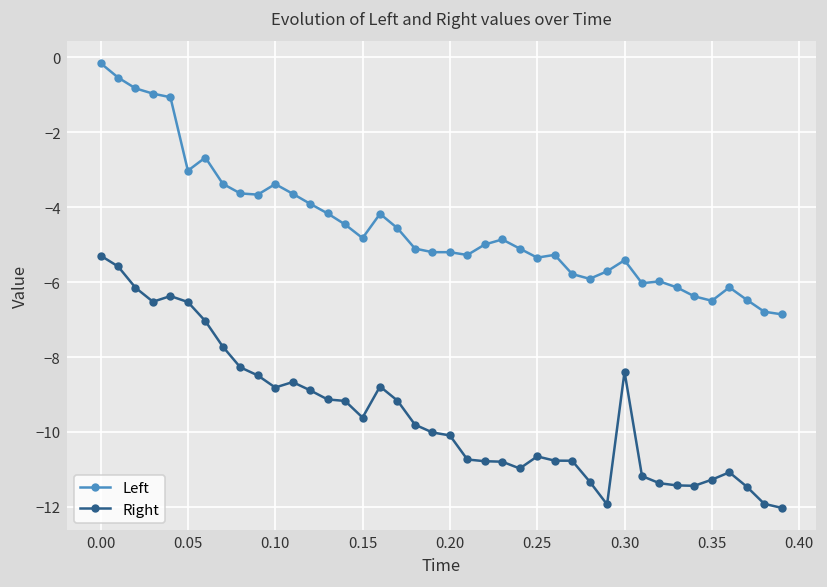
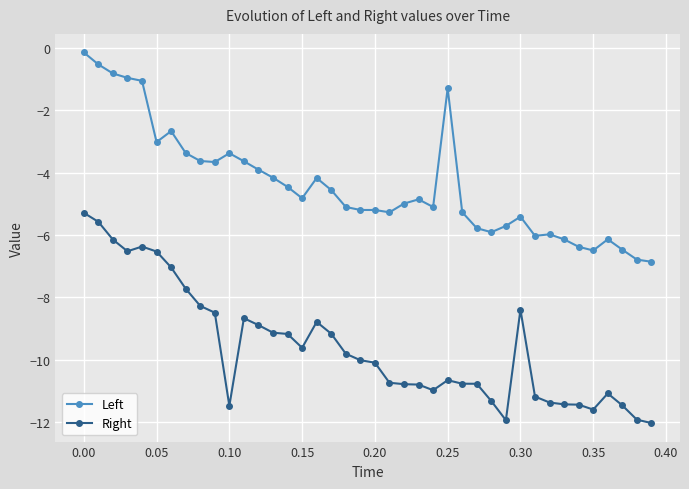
Right, 0.10: -8.8 -> -11.5
Left, 0.25: -5.3 -> -1.3
Right, 0.35: -11.3 -> -11.6
